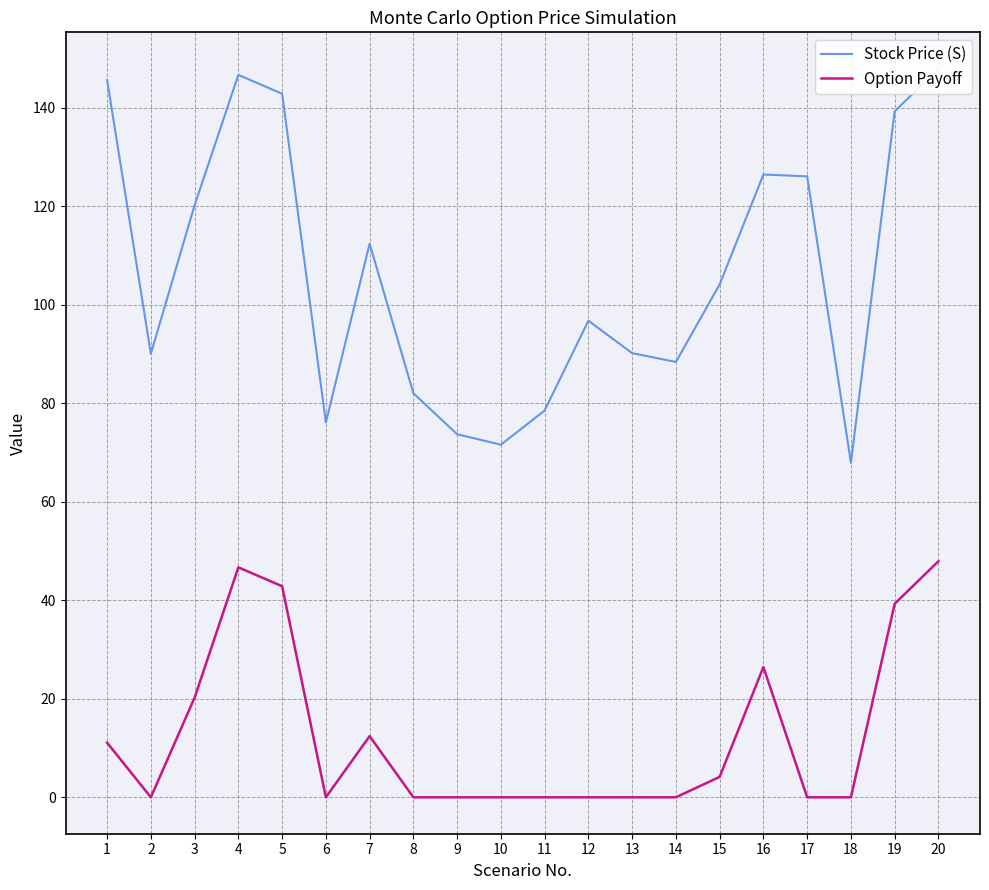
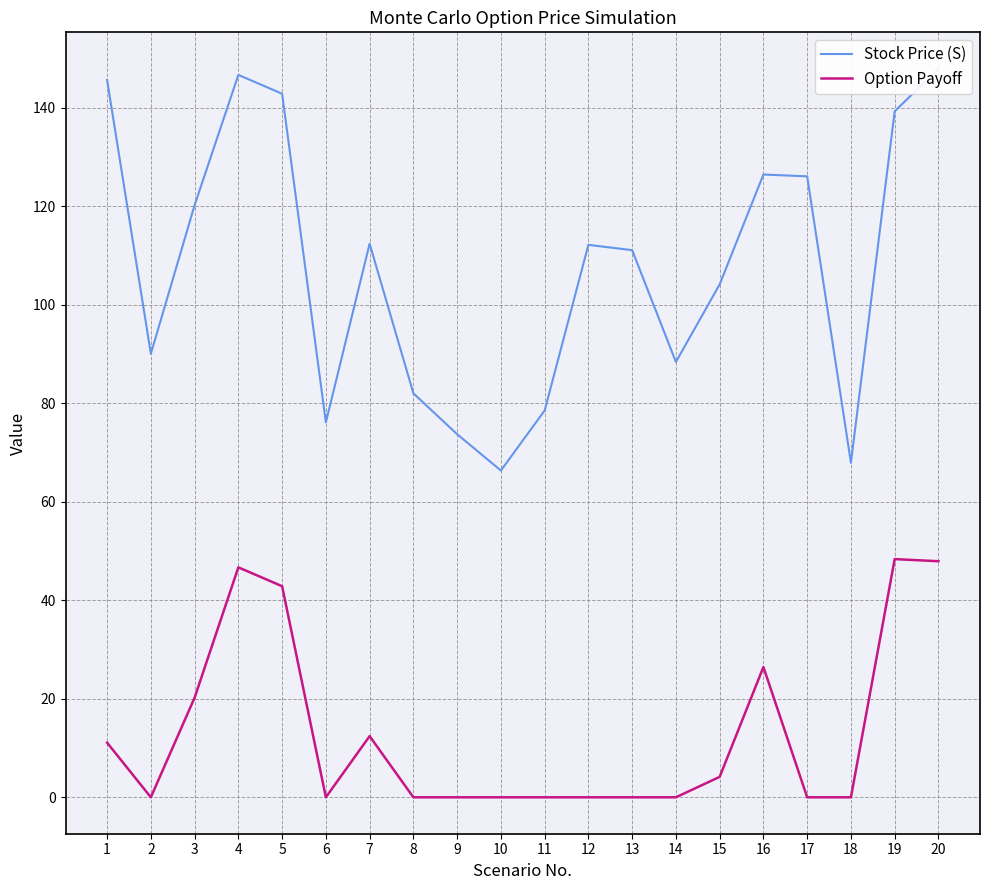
Stock Price (S), 10: 72 -> 66
Stock Price (S), 12: 97 -> 112
Stock Price (S), 13: 90 -> 111
Option Payoff, 19: 39 -> 48
